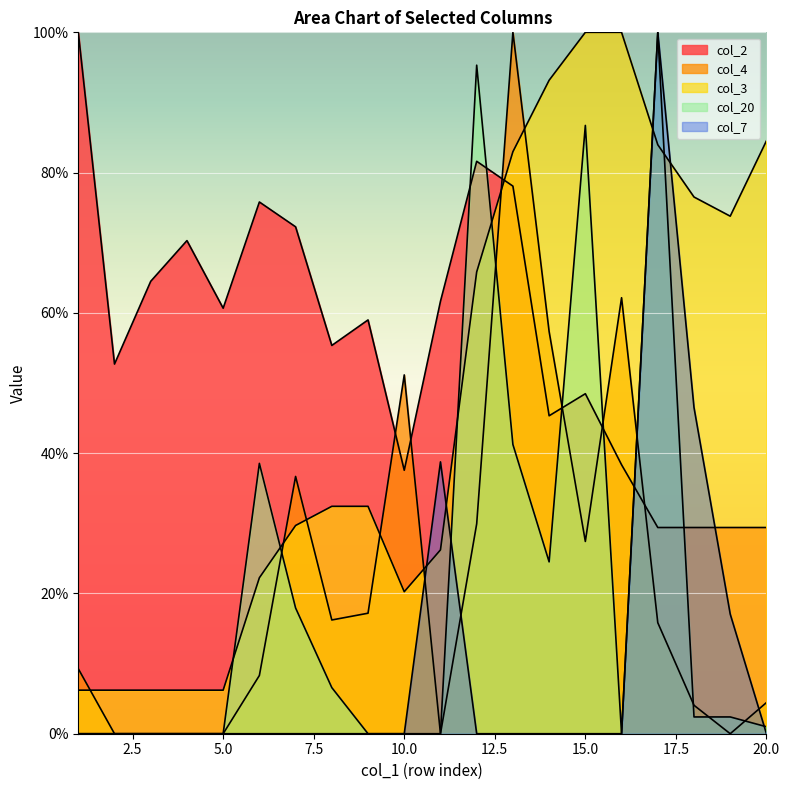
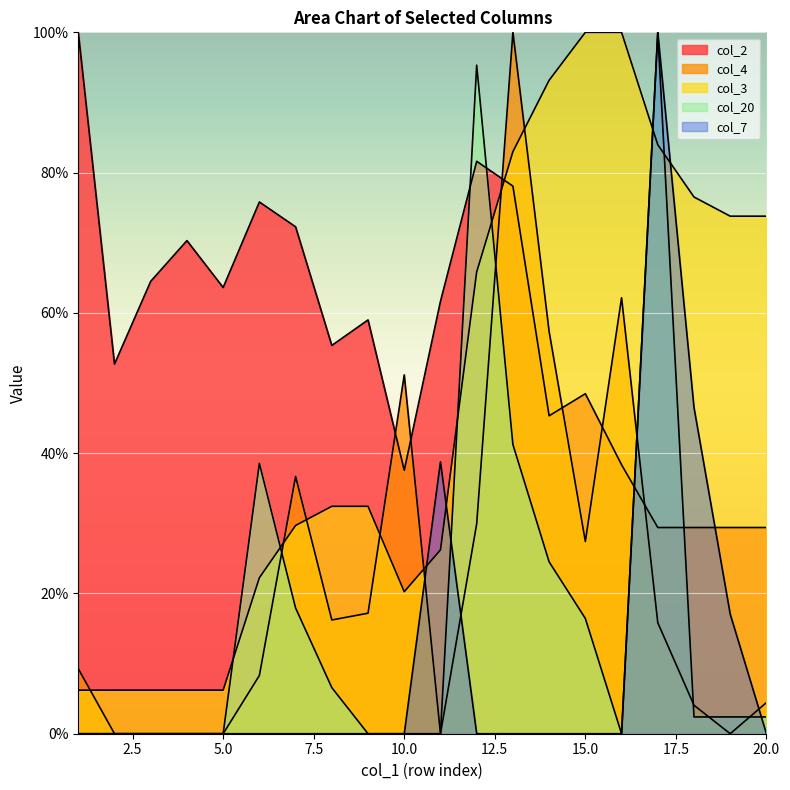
col_2, 5.0: 61% -> 64%
col_20, 15.0: 87% -> 16%
col_3, 20.0: 85% -> 74%
col_20, 20.0: 1% -> 2%
